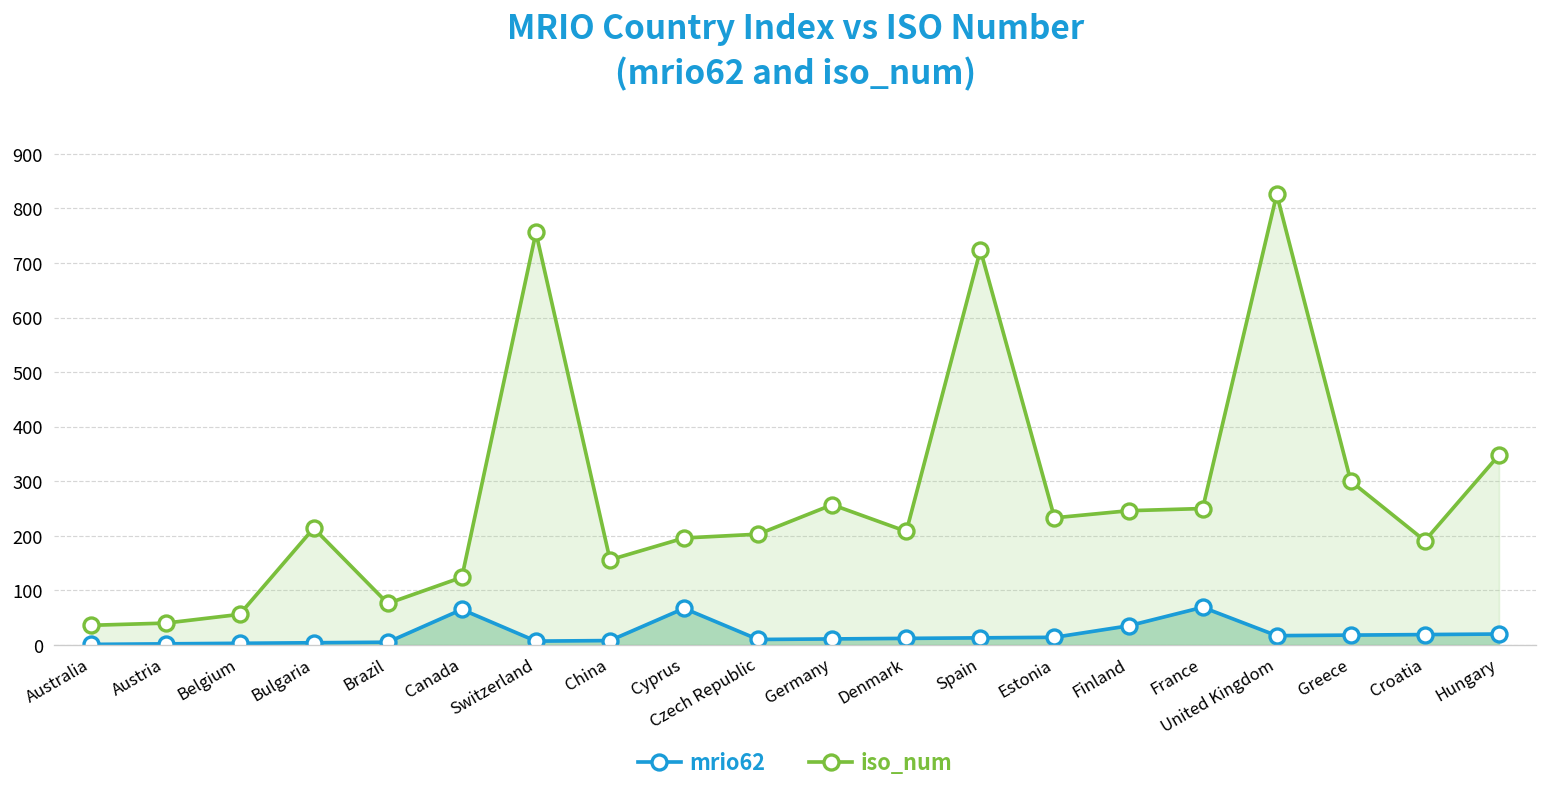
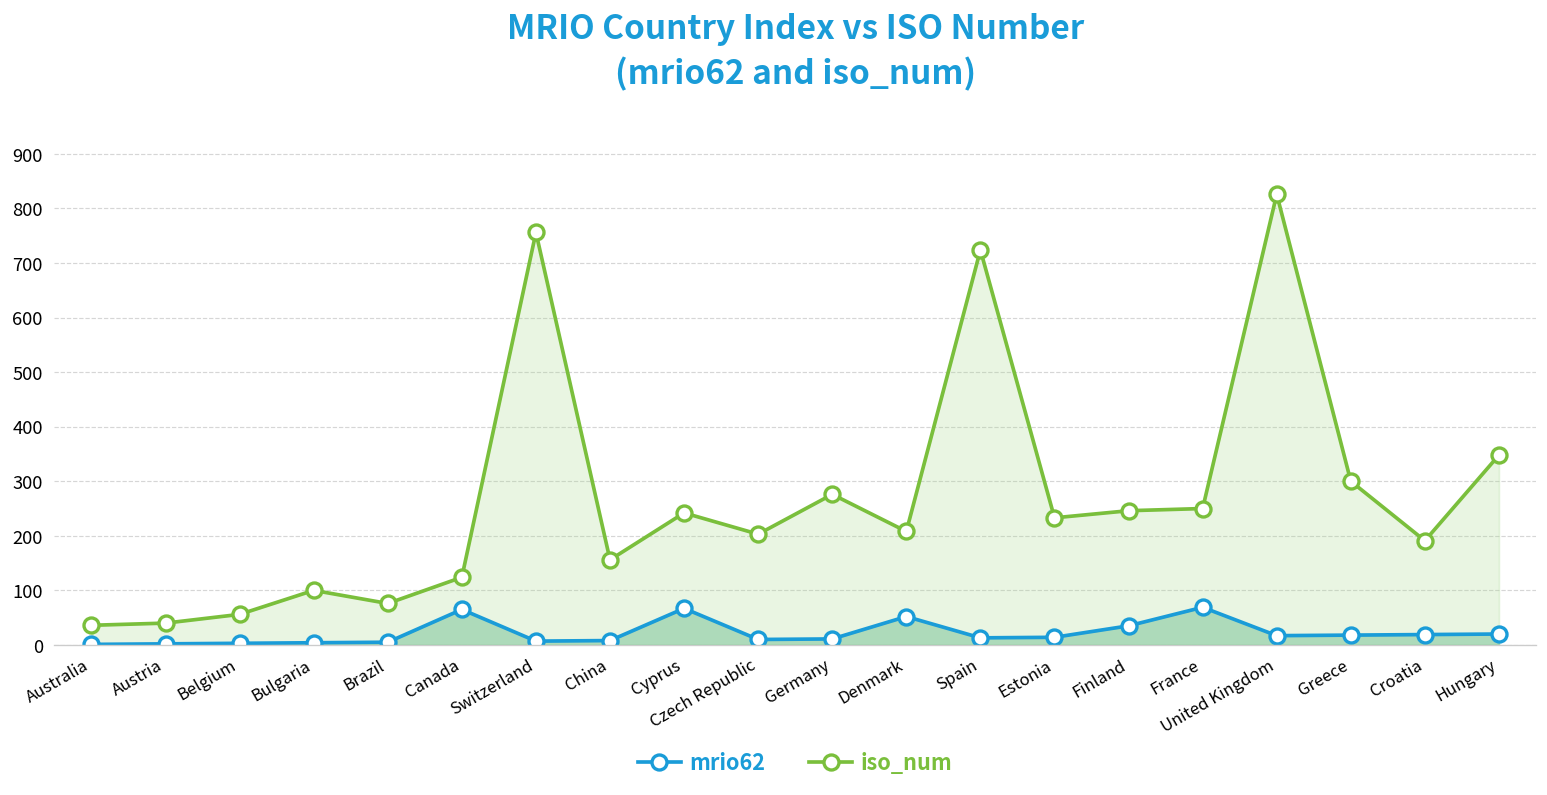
iso_num, Bulgaria: 210 -> 100
iso_num, Cyprus: 200 -> 240
iso_num, Germany: 260 -> 280
mrio62, Denmark: 10 -> 50
